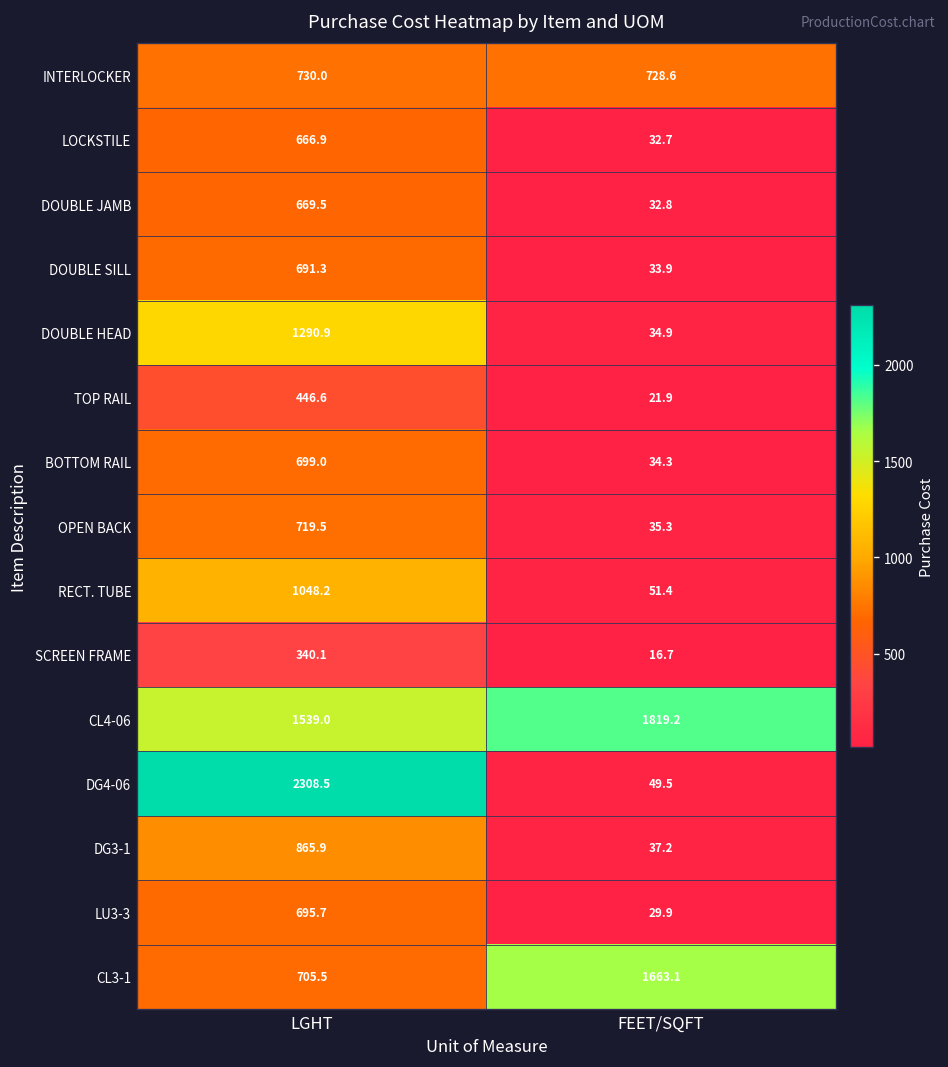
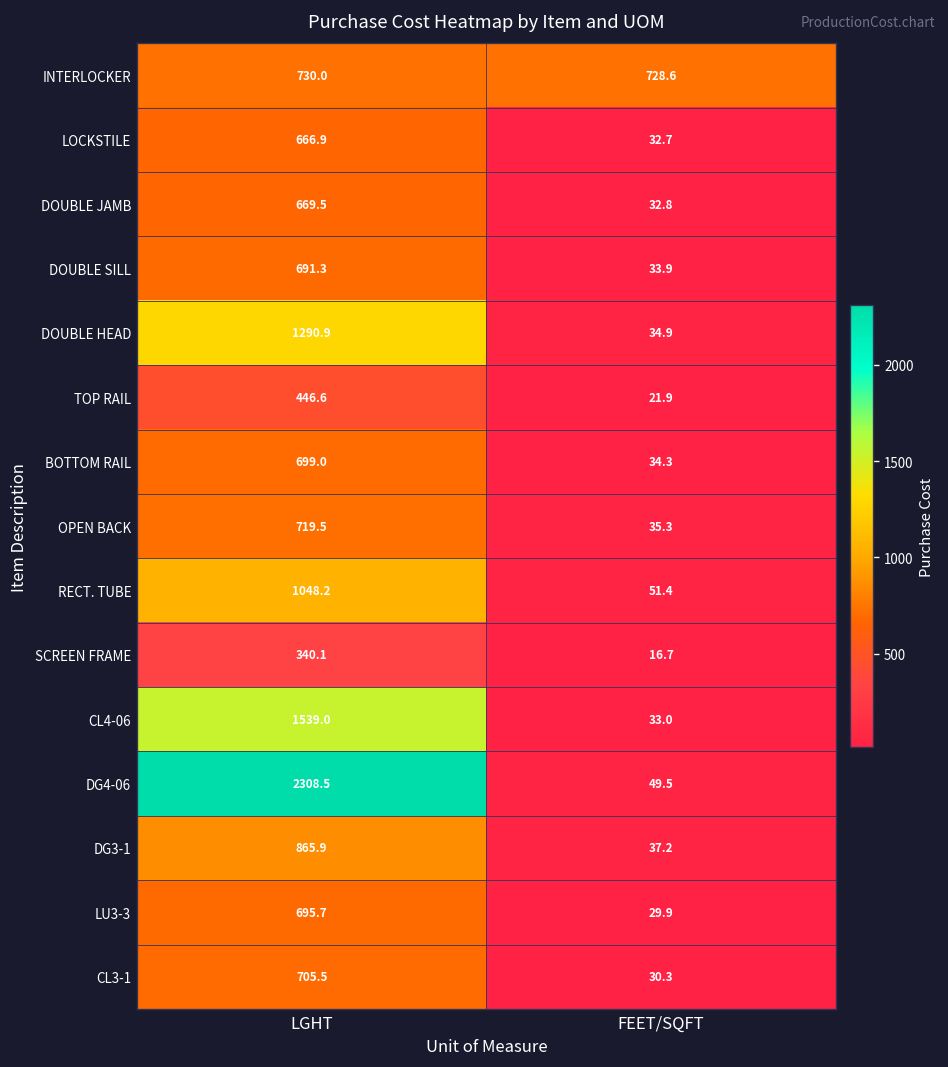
CL4-06, FEET/SQFT: 1819.2 -> 33.0
CL3-1, FEET/SQFT: 1663.1 -> 30.3
